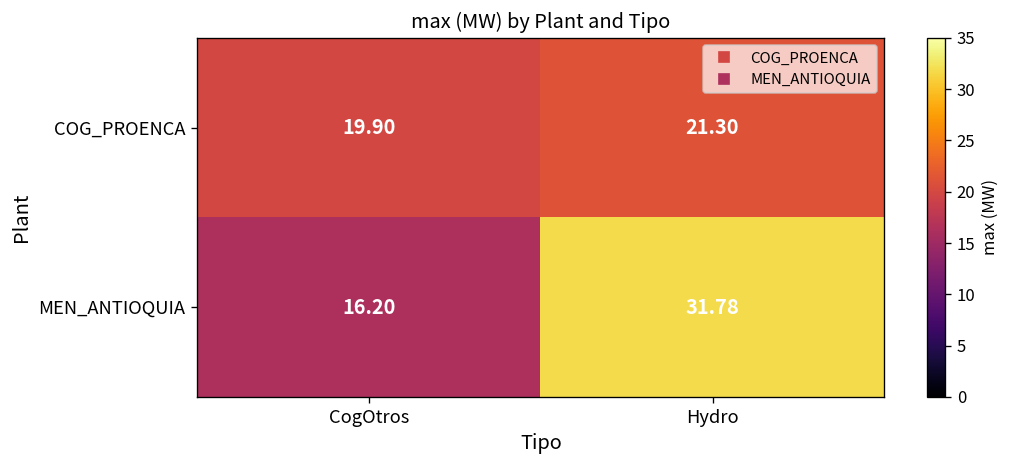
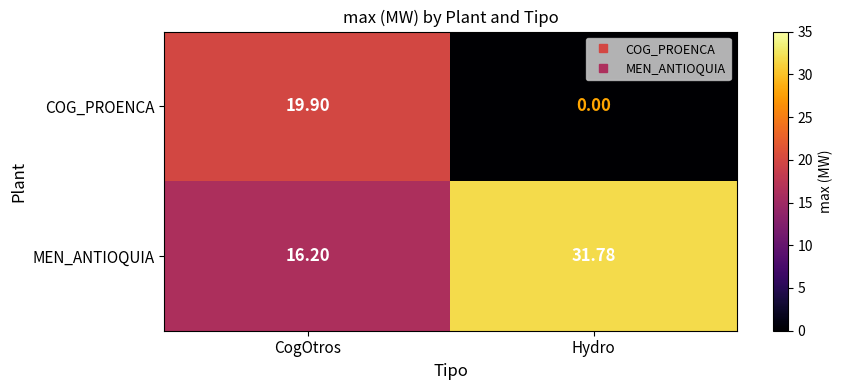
COG_PROENCA, Hydro: 21.30 -> 0.00
